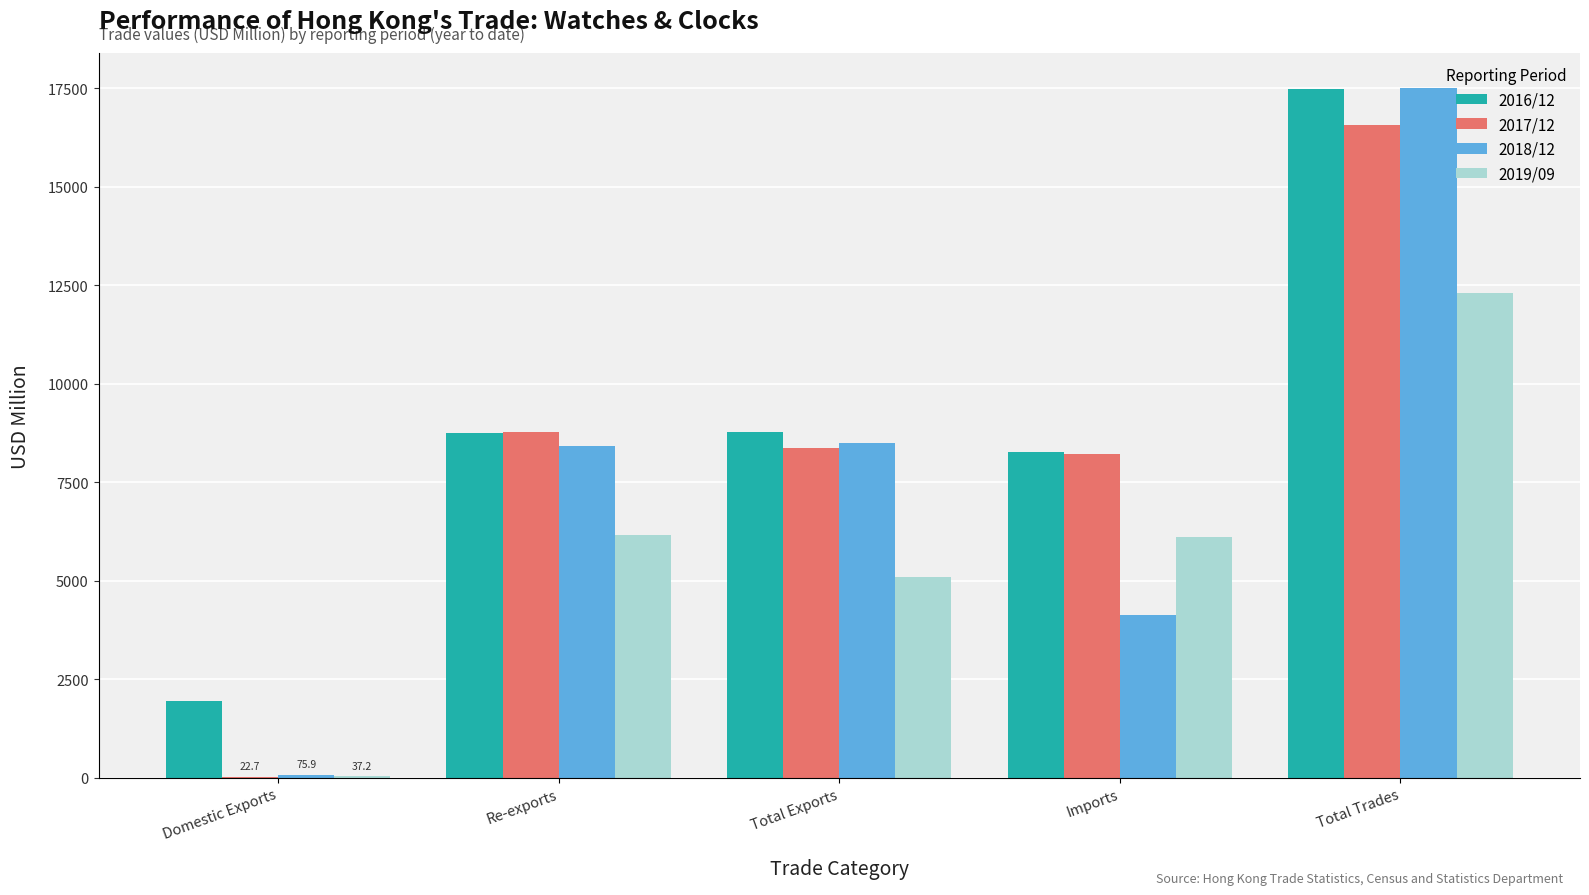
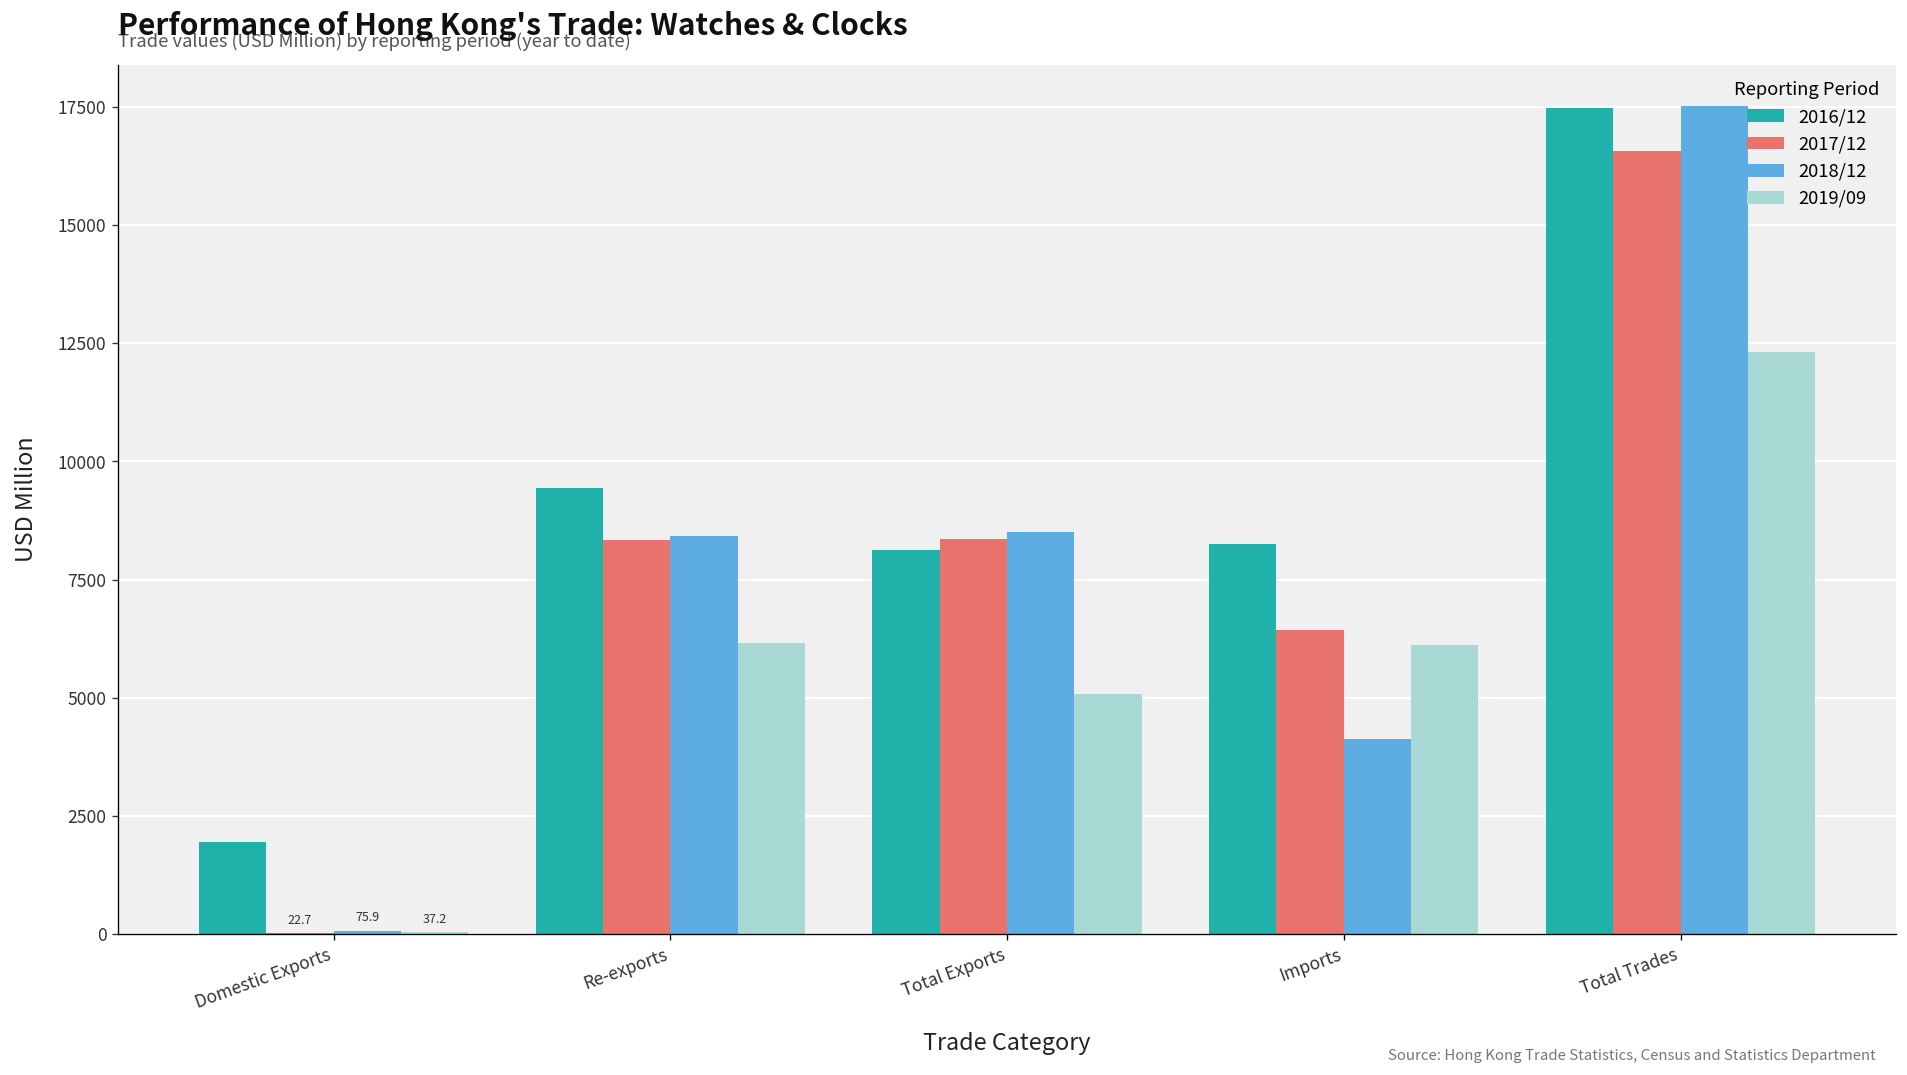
2016/12, Re-exports: 8700 -> 9400
2017/12, Re-exports: 8800 -> 8300
2016/12, Total Exports: 8800 -> 8100
2017/12, Imports: 8200 -> 6400
